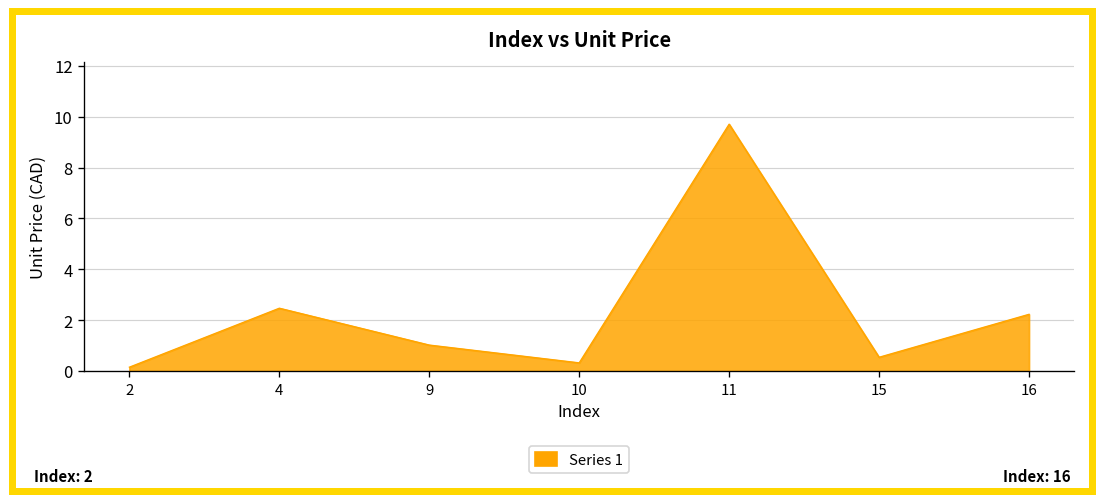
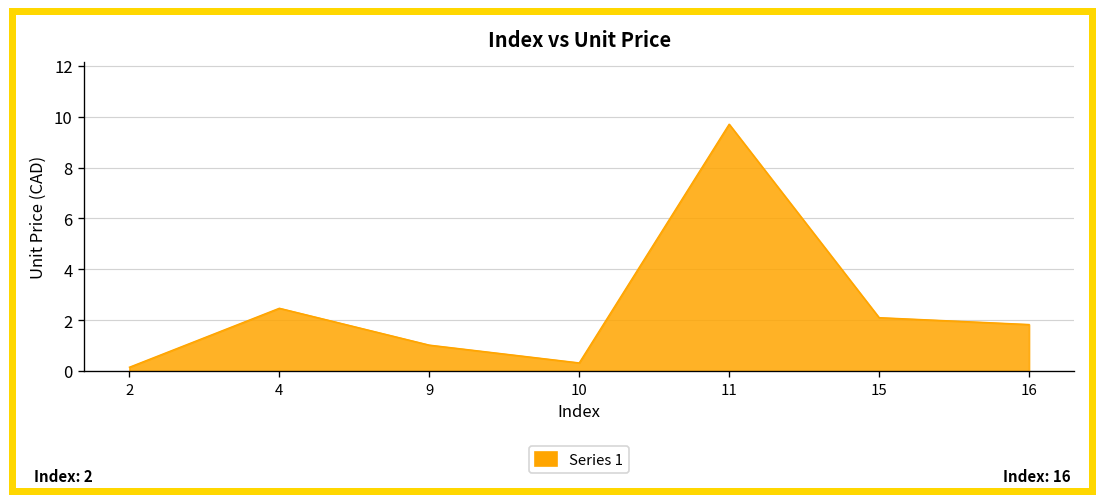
15: 0.5 -> 2.1
16: 2.2 -> 1.8
